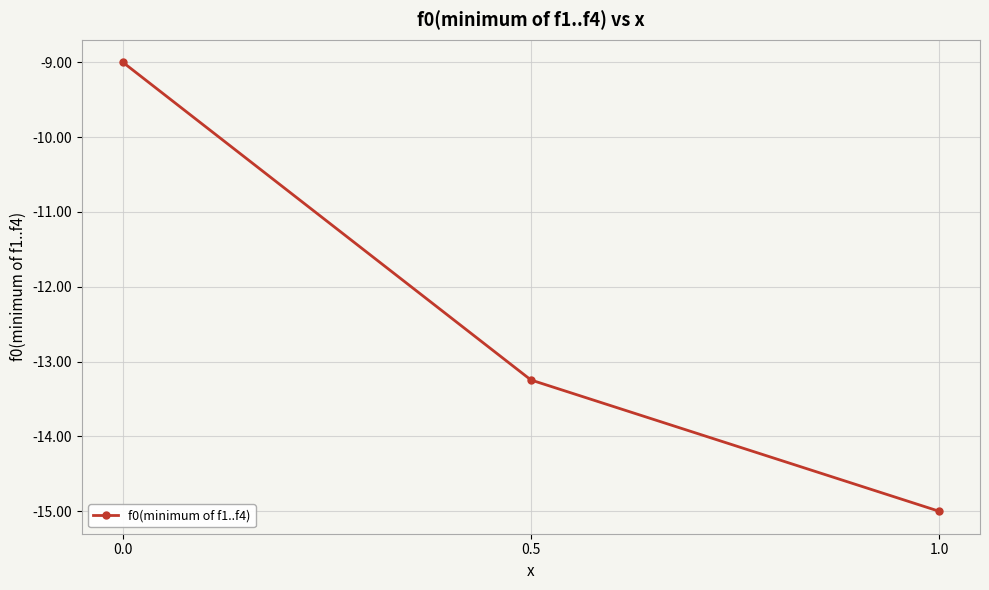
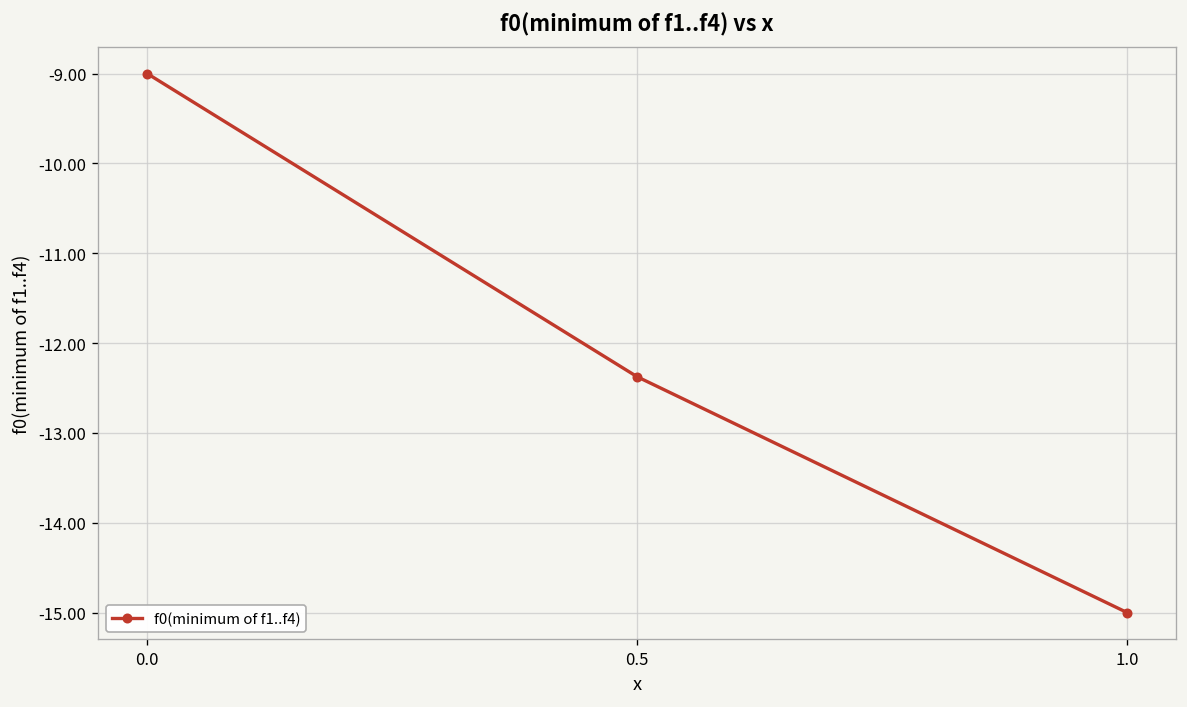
0.5: -13.2 -> -12.4
